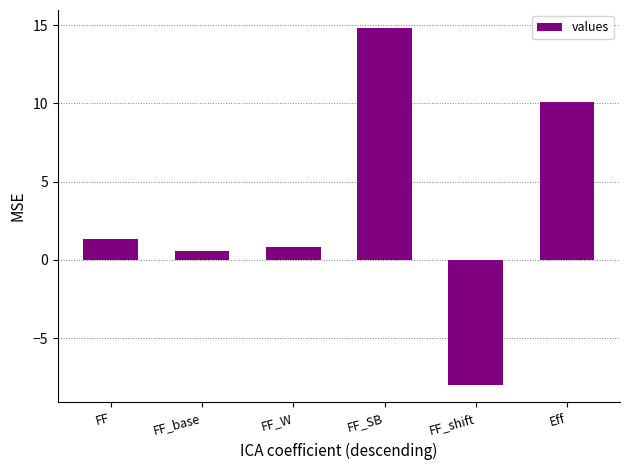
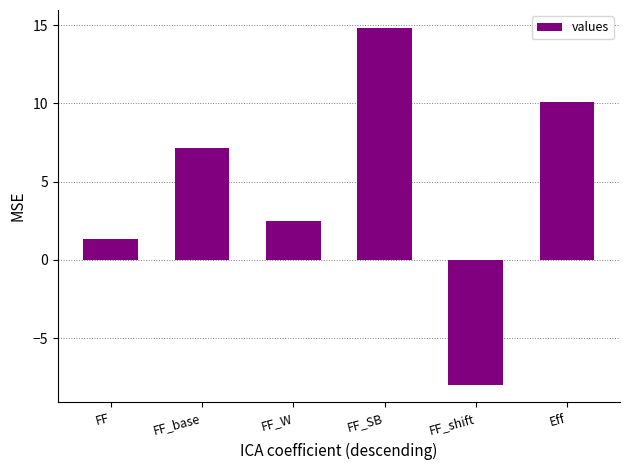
FF_base: 0.6 -> 7.1
FF_W: 0.8 -> 2.5
